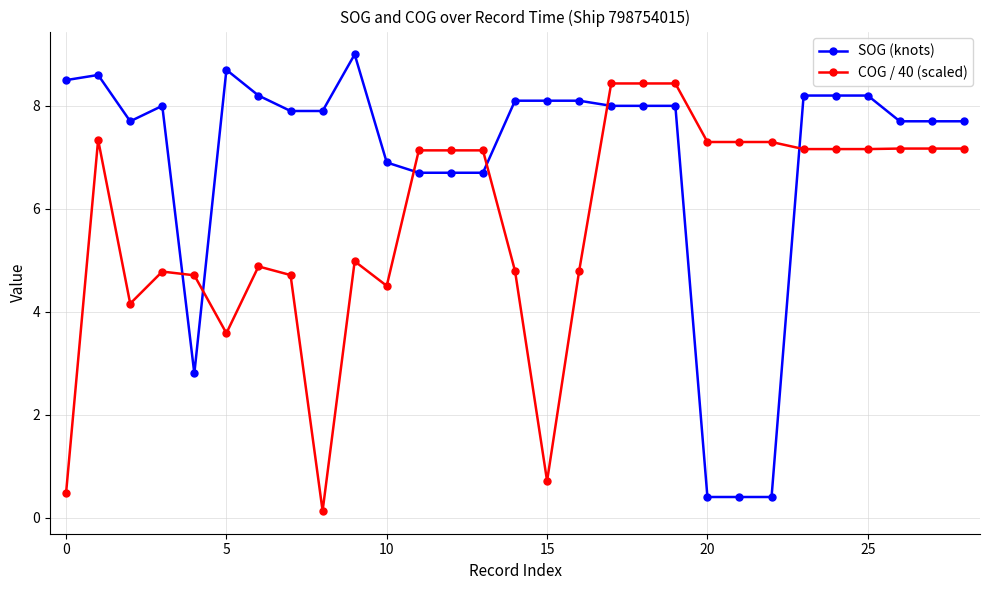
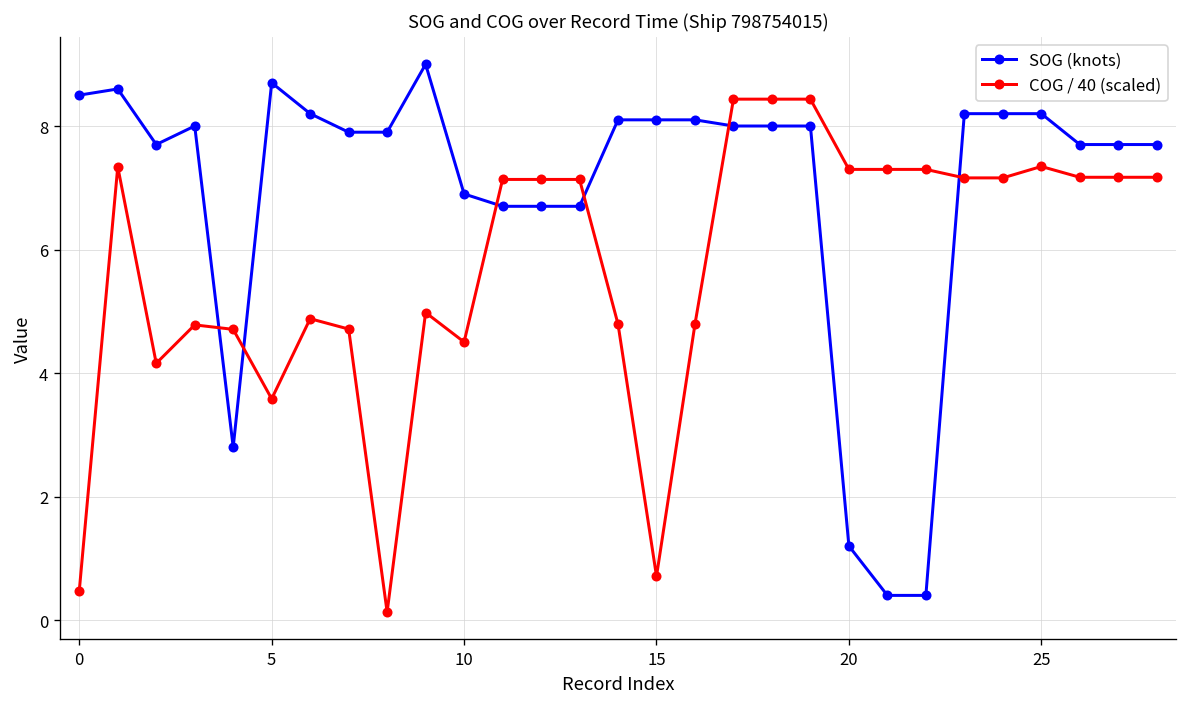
SOG (knots), 20: 0.4 -> 1.2
COG / 40 (scaled), 25: 7.2 -> 7.3
